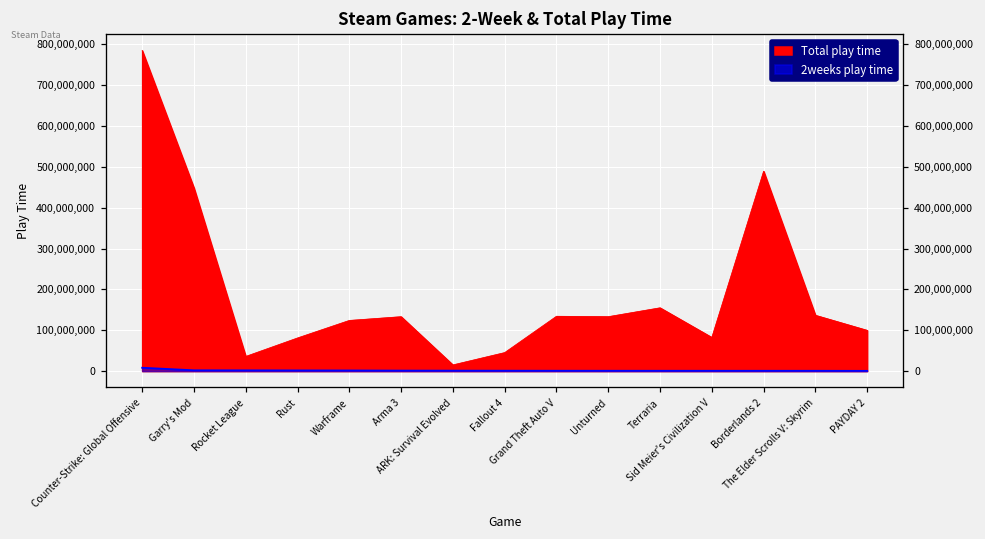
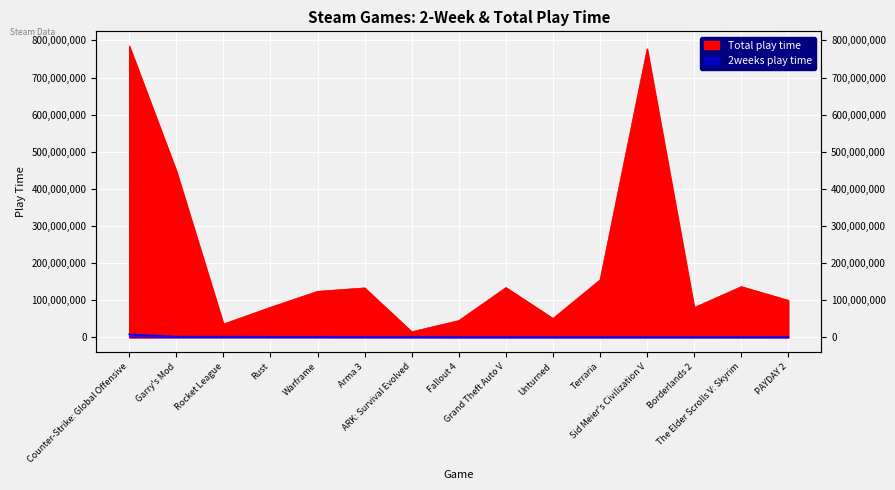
Total play time, Unturned: 130,000,000 -> 50,000,000
Total play time, Sid Meier's Civilization V: 80,000,000 -> 780,000,000
Total play time, Borderlands 2: 490,000,000 -> 80,000,000
